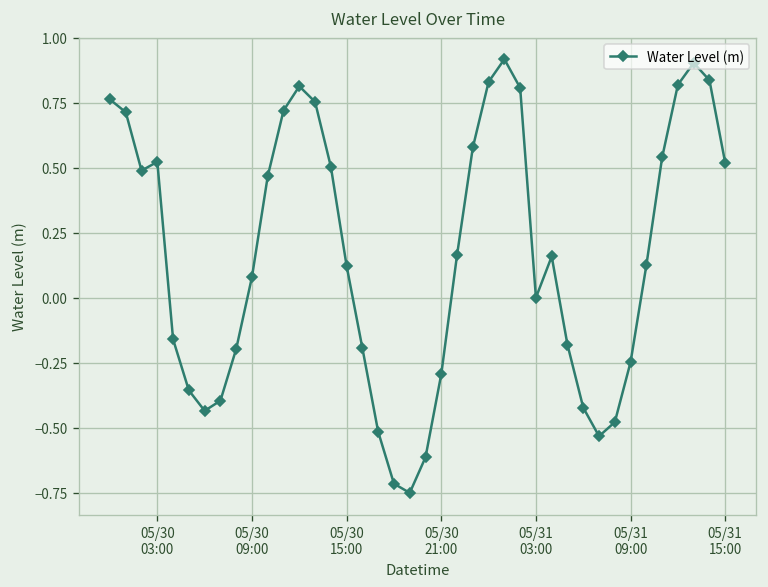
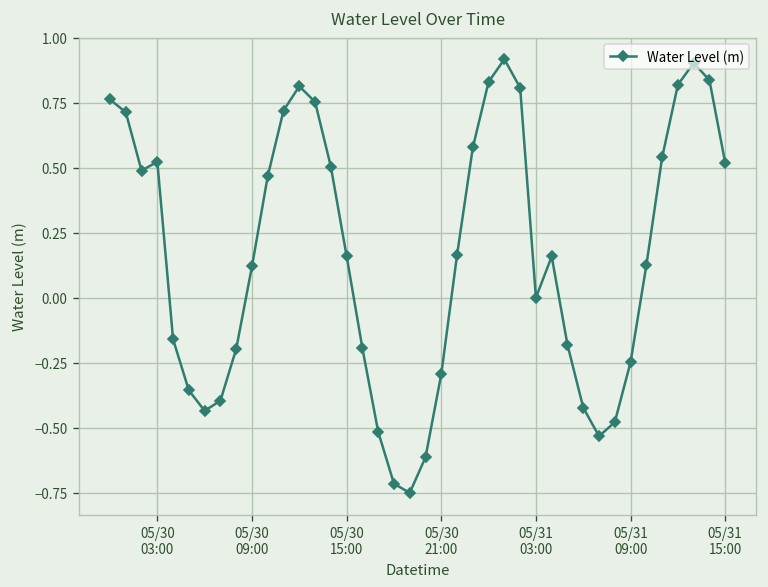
05/30 09:00: 0.08 -> 0.12
05/30 15:00: 0.12 -> 0.16
